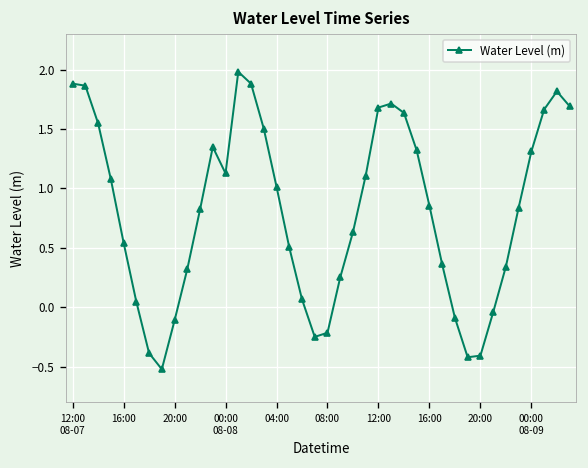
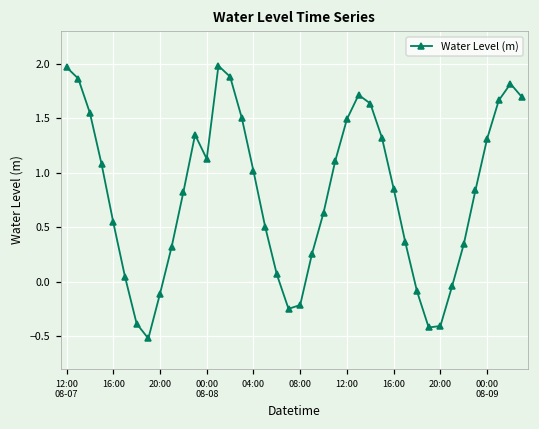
12:00 08-07: 1.9 -> 2.0
12:00: 1.7 -> 1.5
